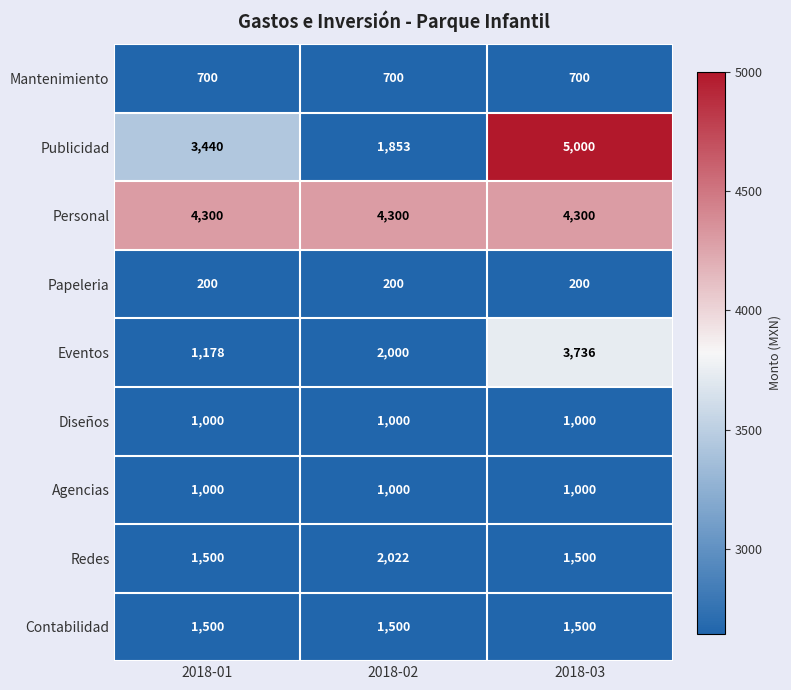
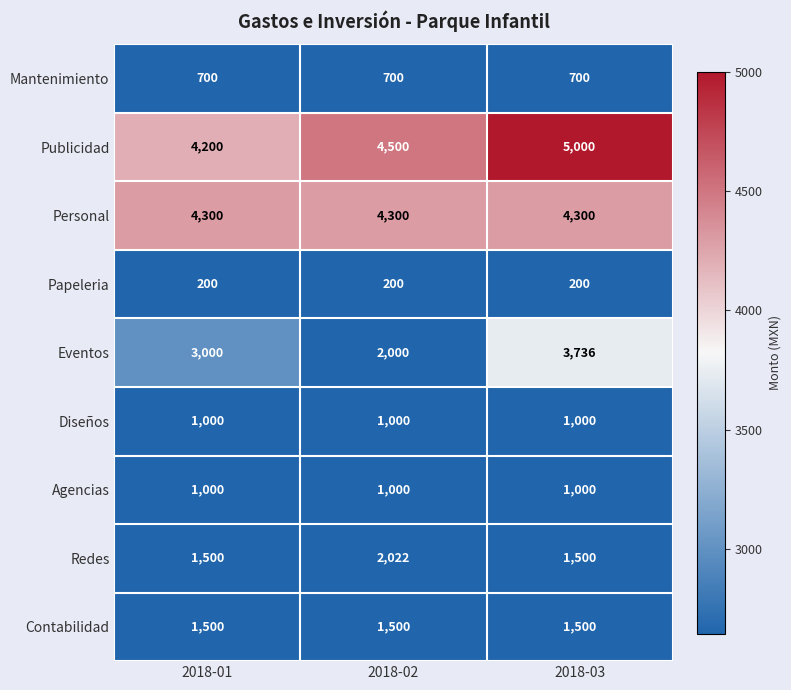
Publicidad, 2018-01: 3,440 -> 4,200
Publicidad, 2018-02: 1,853 -> 4,500
Eventos, 2018-01: 1,178 -> 3,000
